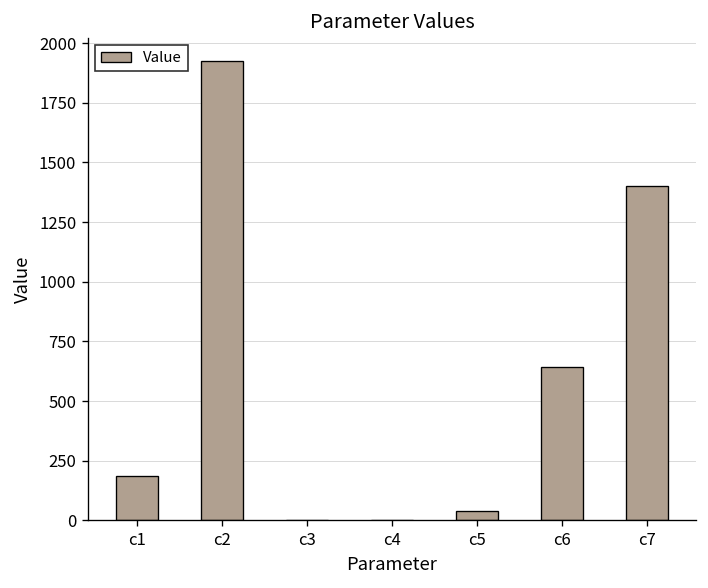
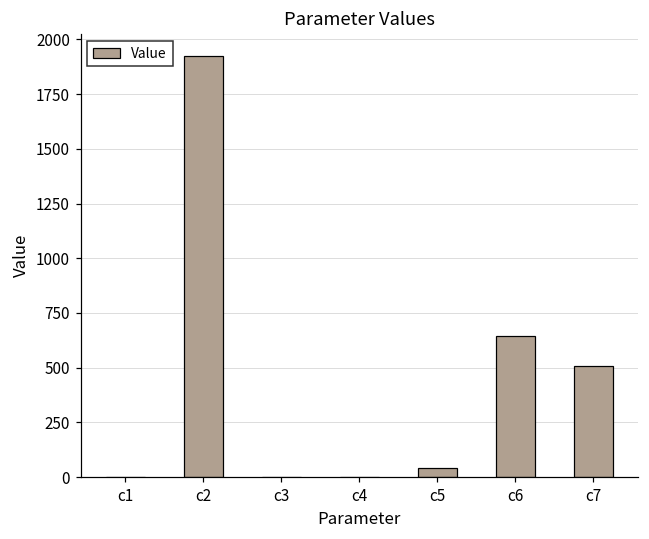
c1: 190 -> 0
c7: 1400 -> 510
